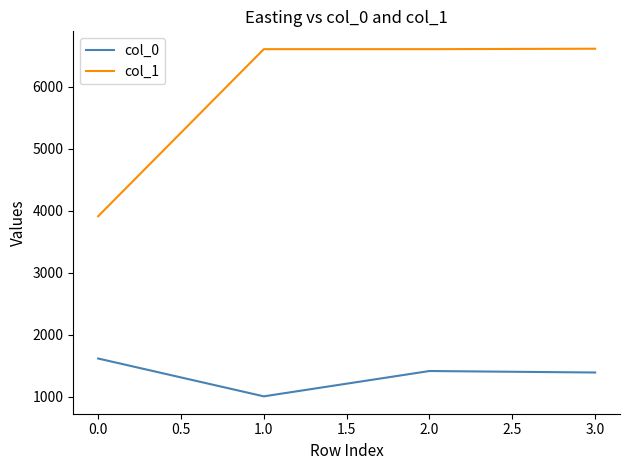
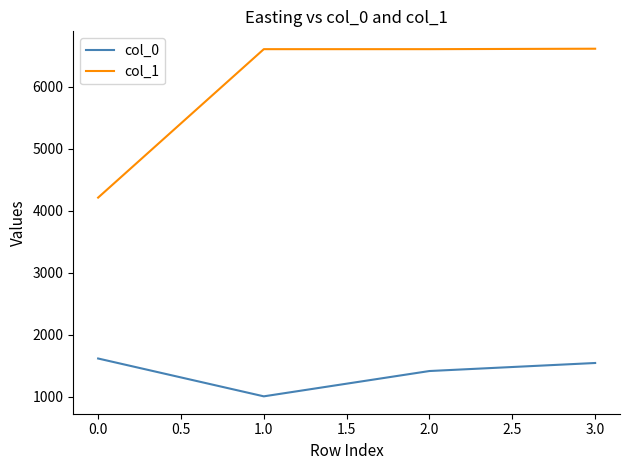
col_1, 0.0: 3900 -> 4200
col_0, 3.0: 1400 -> 1500
